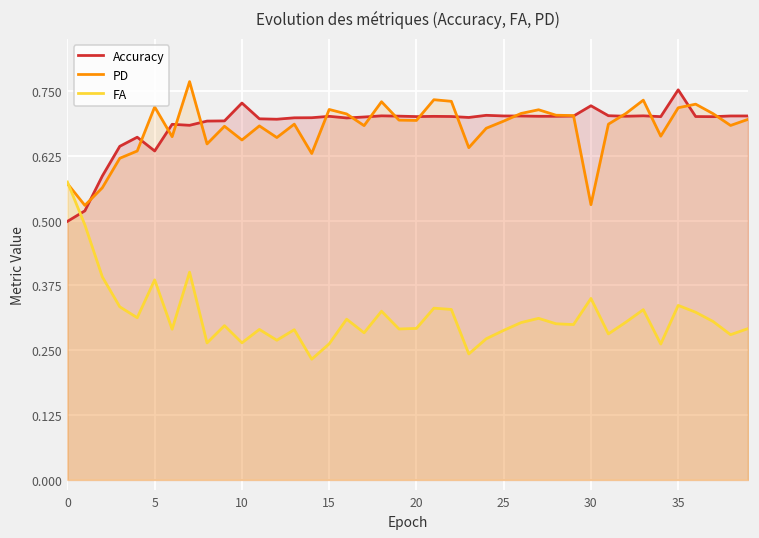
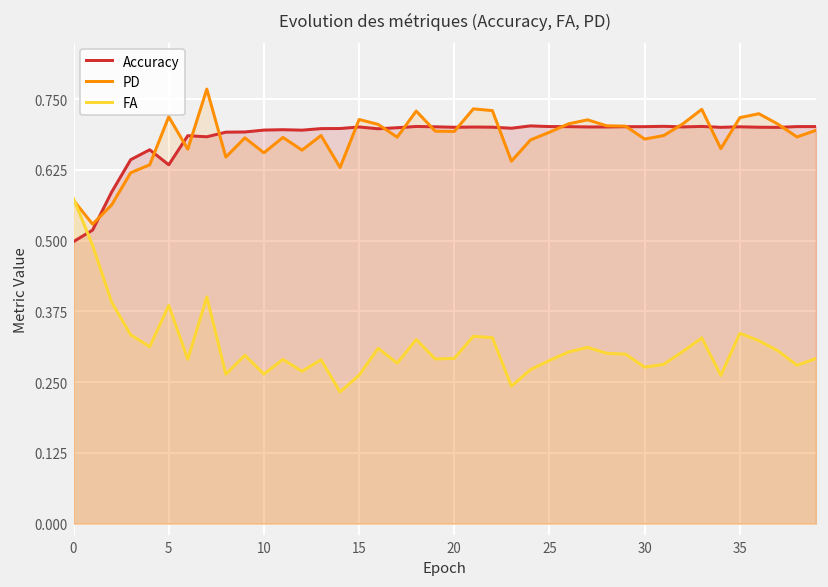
Accuracy, 10: 0.73 -> 0.70
Accuracy, 30: 0.72 -> 0.70
PD, 30: 0.53 -> 0.68
FA, 30: 0.35 -> 0.28
Accuracy, 35: 0.75 -> 0.70
